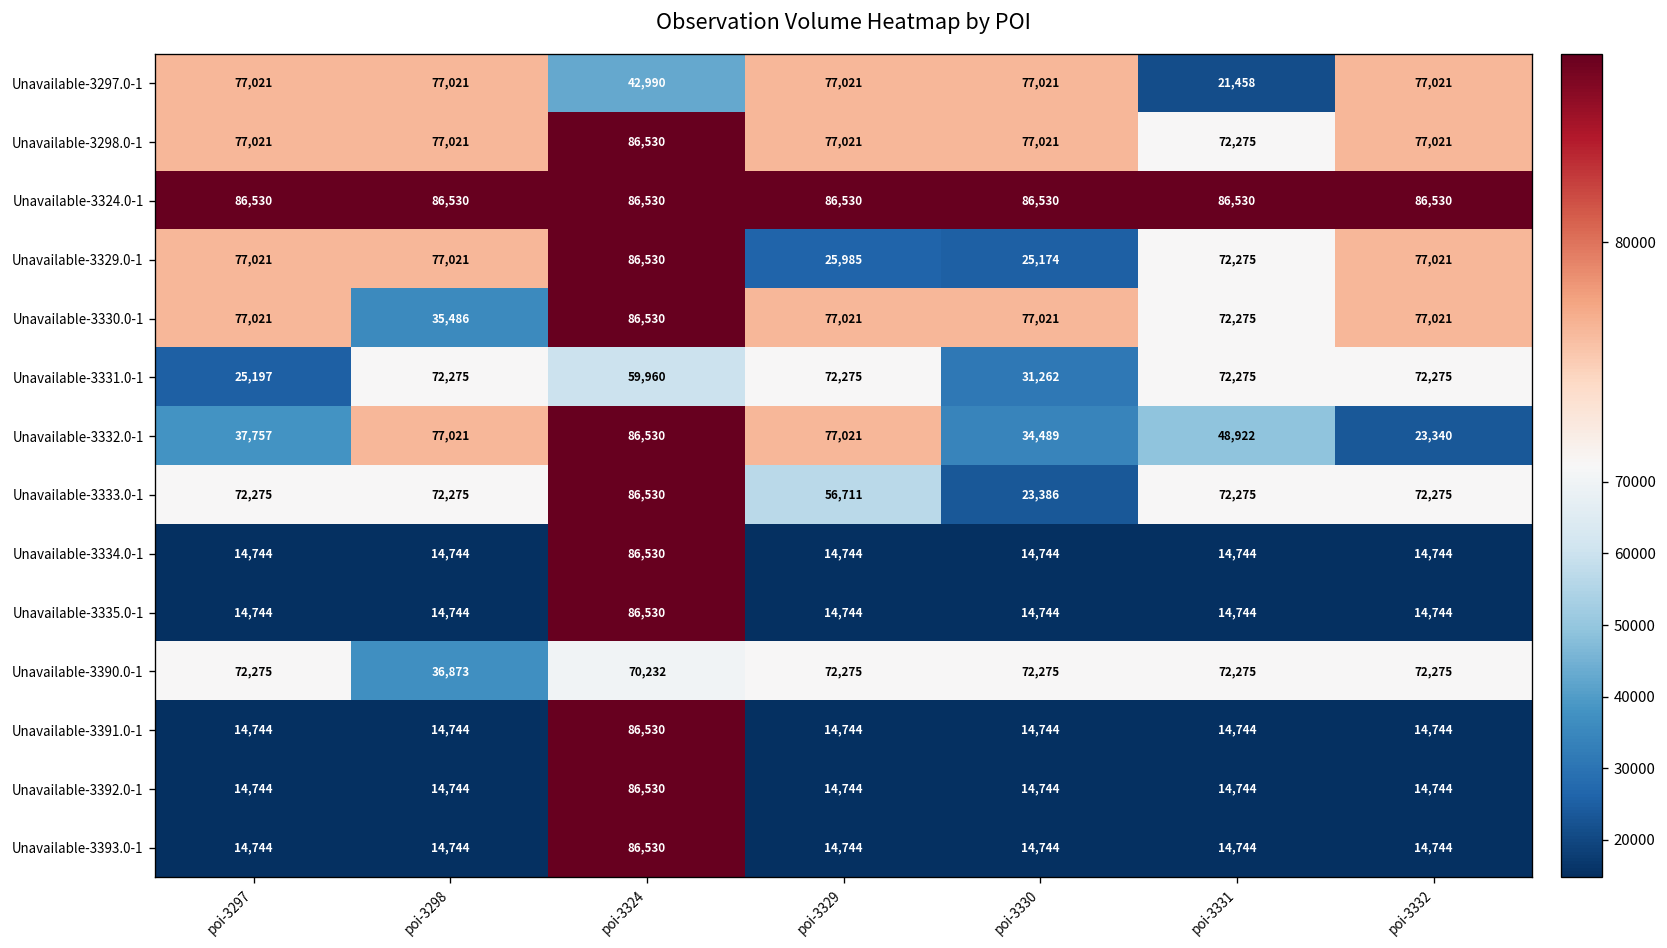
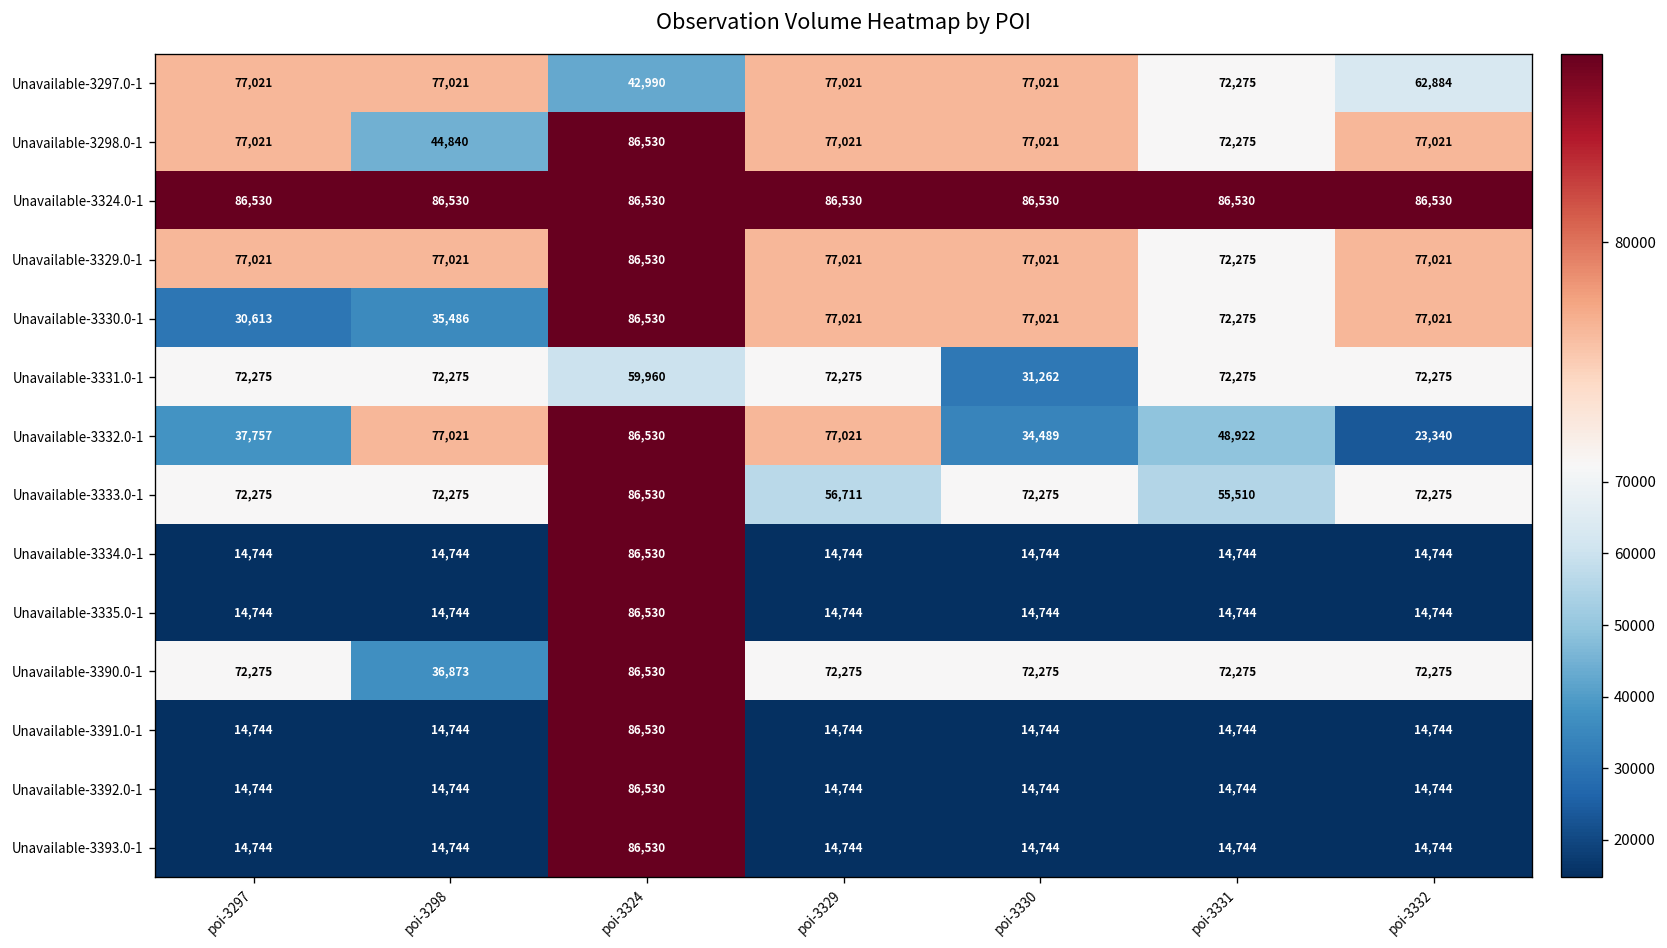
Unavailable-3297.0-1, poi-3331: 21,458 -> 72,275
Unavailable-3297.0-1, poi-3332: 77,021 -> 62,884
Unavailable-3298.0-1, poi-3298: 77,021 -> 44,840
Unavailable-3329.0-1, poi-3329: 25,985 -> 77,021
Unavailable-3329.0-1, poi-3330: 25,174 -> 77,021
Unavailable-3330.0-1, poi-3297: 77,021 -> 30,613
Unavailable-3331.0-1, poi-3297: 25,197 -> 72,275
Unavailable-3333.0-1, poi-3330: 23,386 -> 72,275
Unavailable-3333.0-1, poi-3331: 72,275 -> 55,510
Unavailable-3390.0-1, poi-3324: 70,232 -> 86,530
